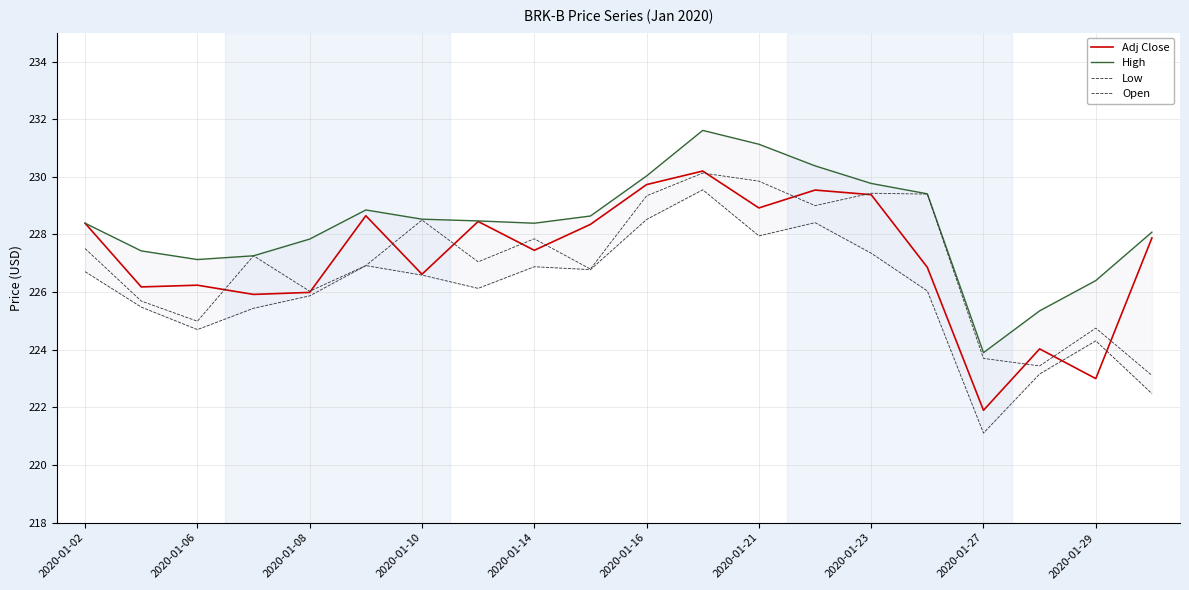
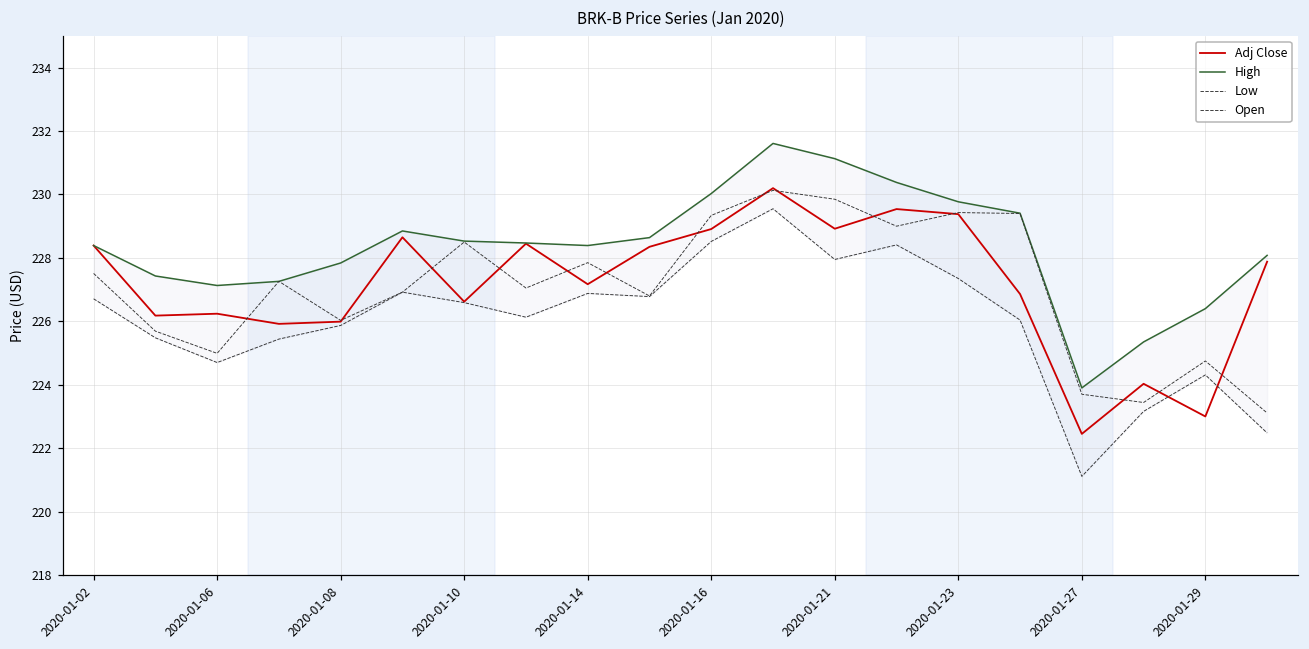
Adj Close, 2020-01-14: 227.5 -> 227.2
Adj Close, 2020-01-16: 229.7 -> 228.9
Adj Close, 2020-01-27: 221.9 -> 222.5
